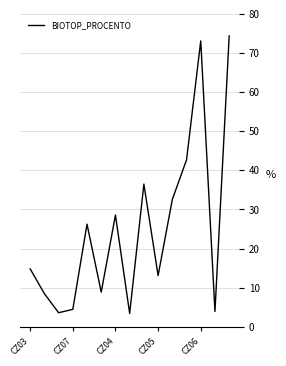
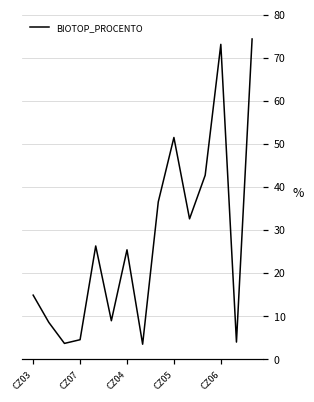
CZ04: 29 -> 25
CZ05: 13 -> 51
